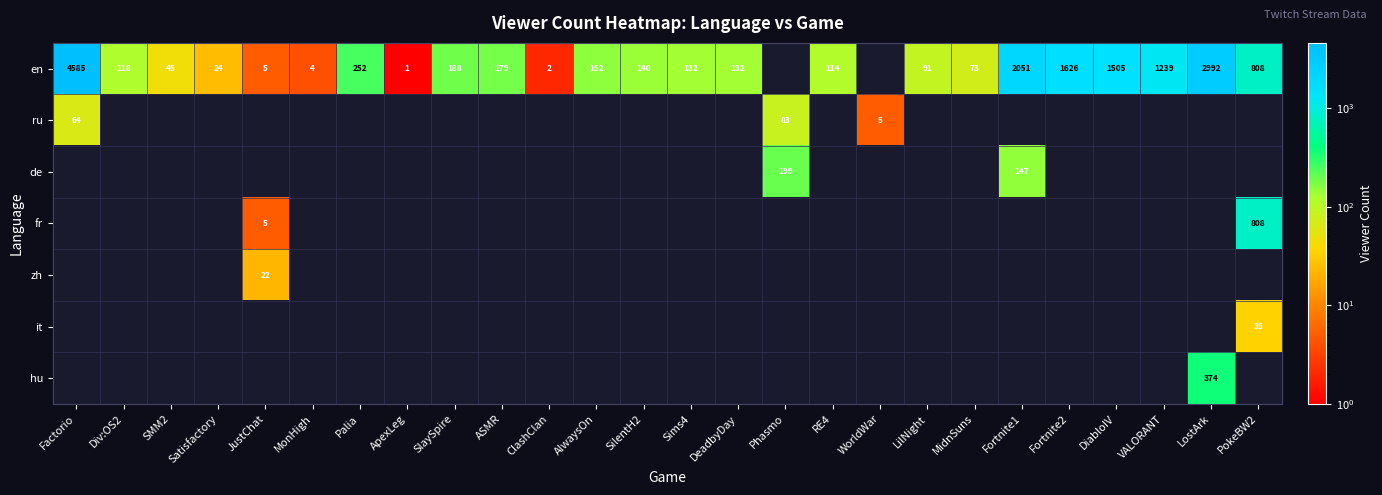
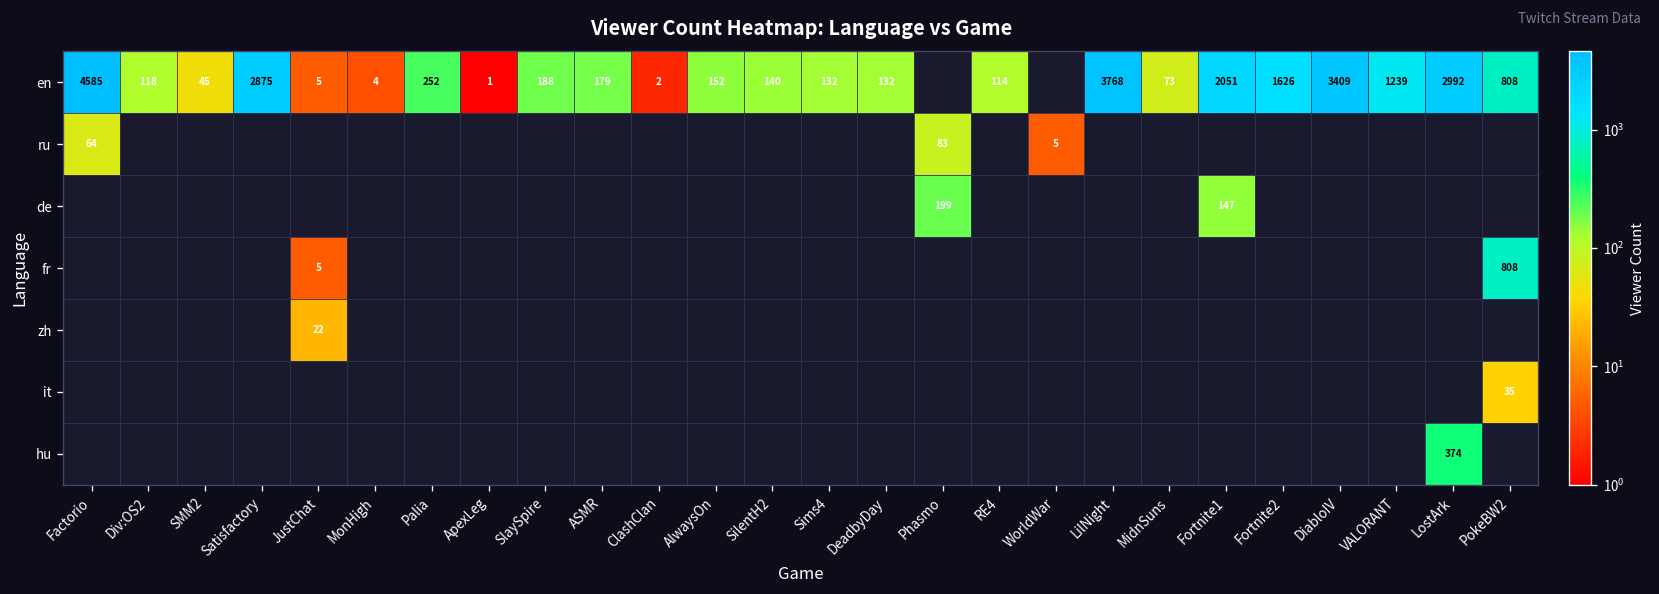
en, Satisfactory: 24 -> 2875
en, LilNight: 91 -> 3768
en, DiabloIV: 1505 -> 3409
